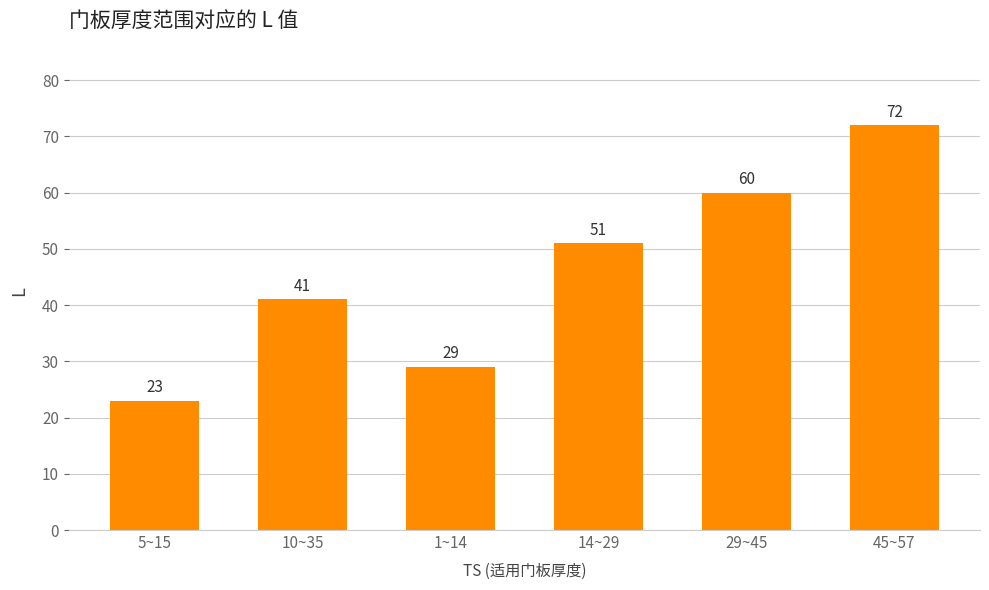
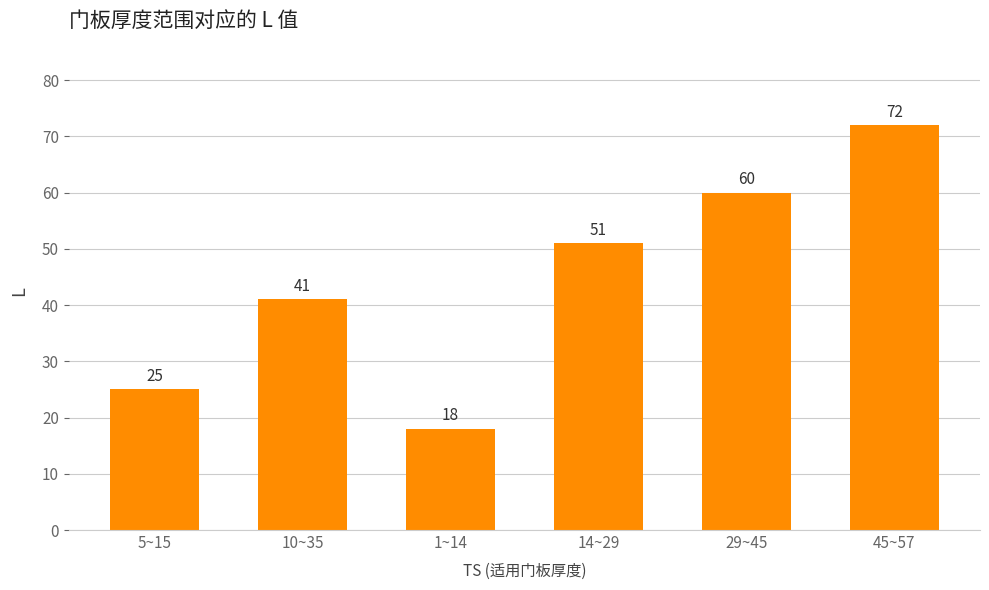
5~15: 23 -> 25
1~14: 29 -> 18
